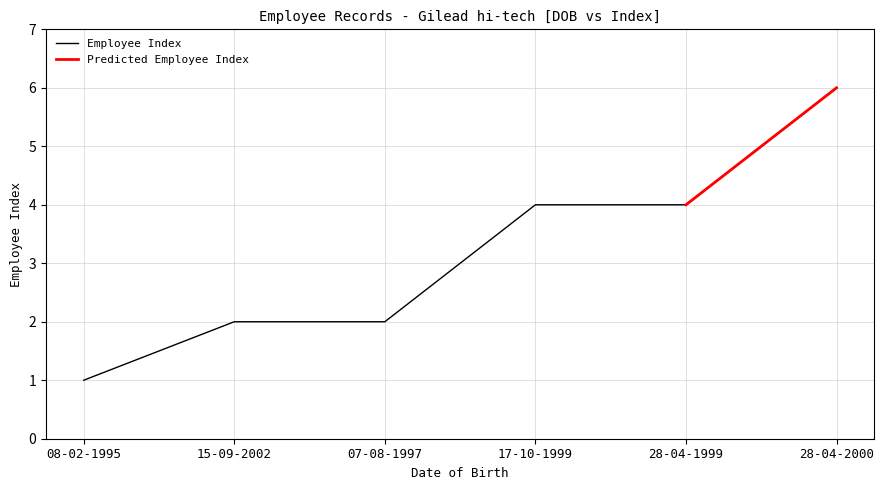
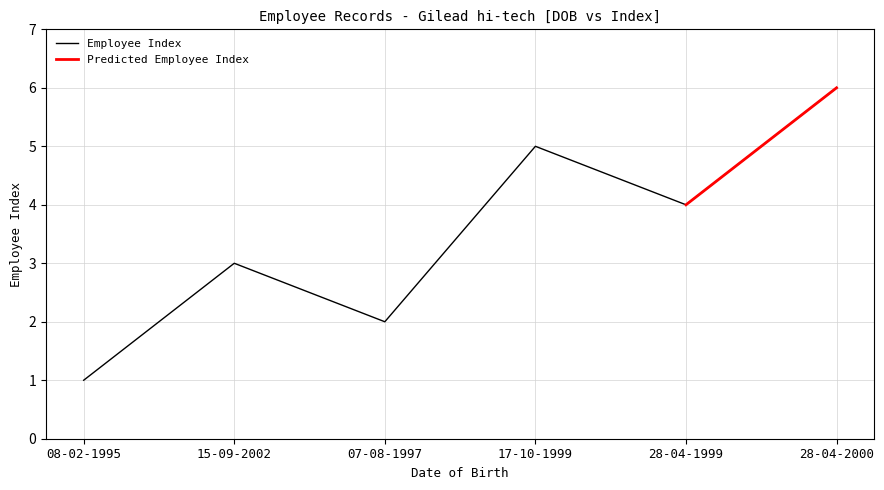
Employee Index, 15-09-2002: 2 -> 3
Employee Index, 17-10-1999: 4 -> 5
